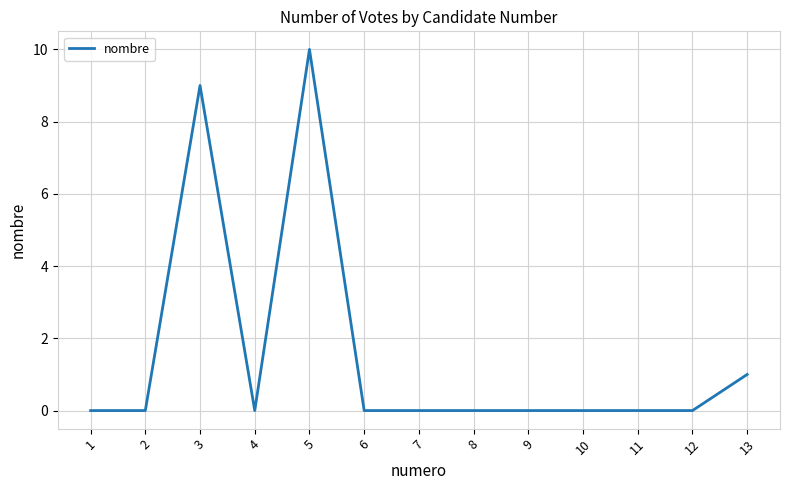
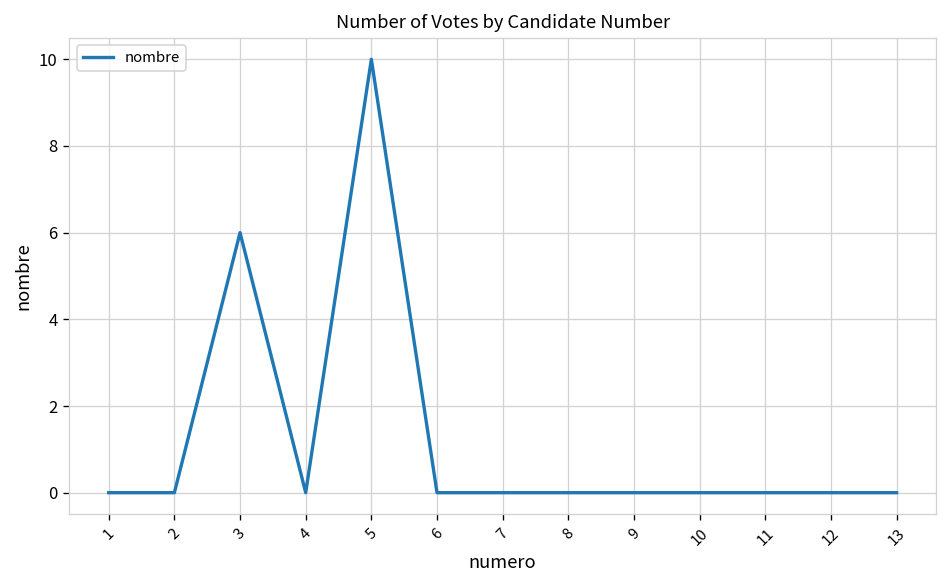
3: 9 -> 6
13: 1 -> 0
